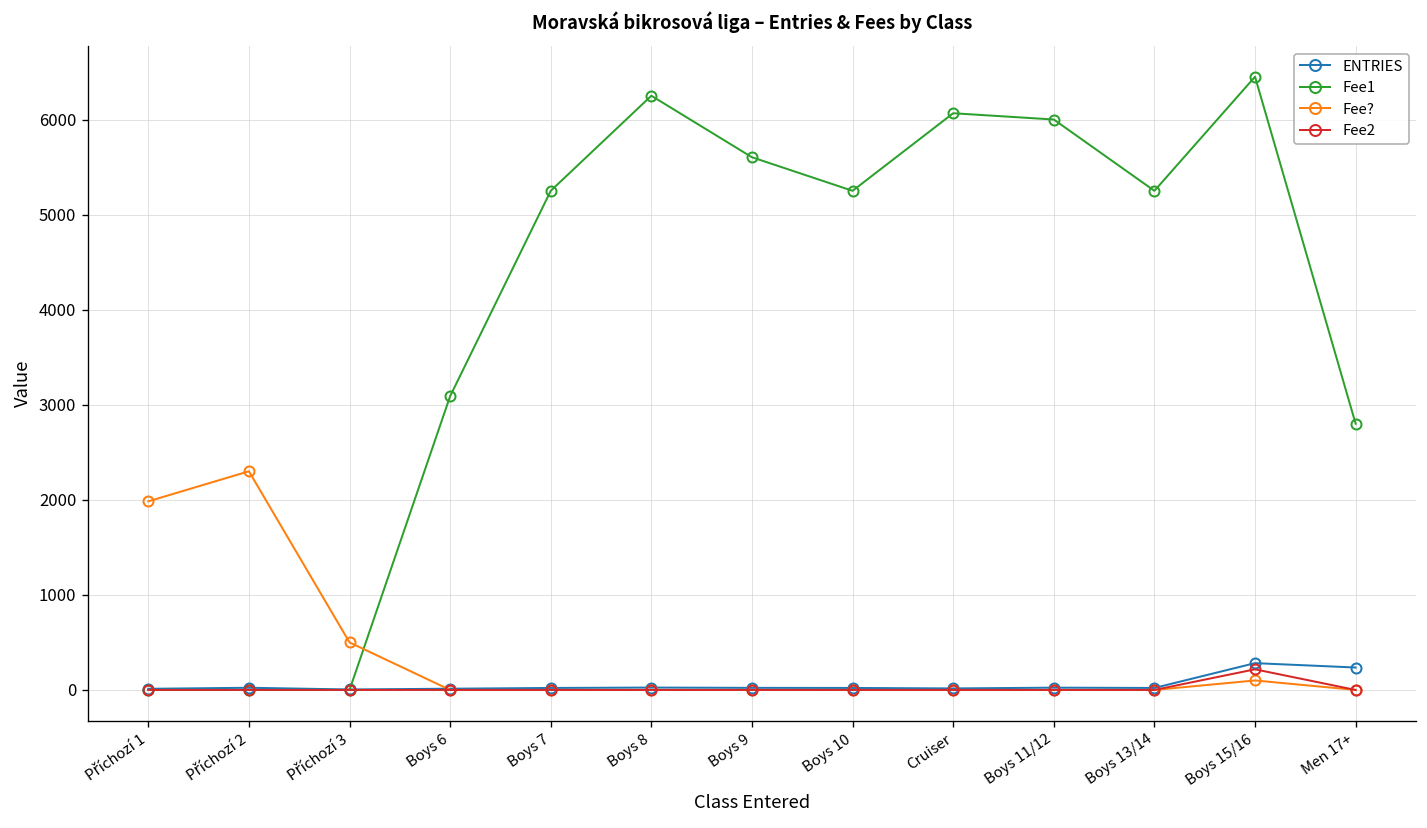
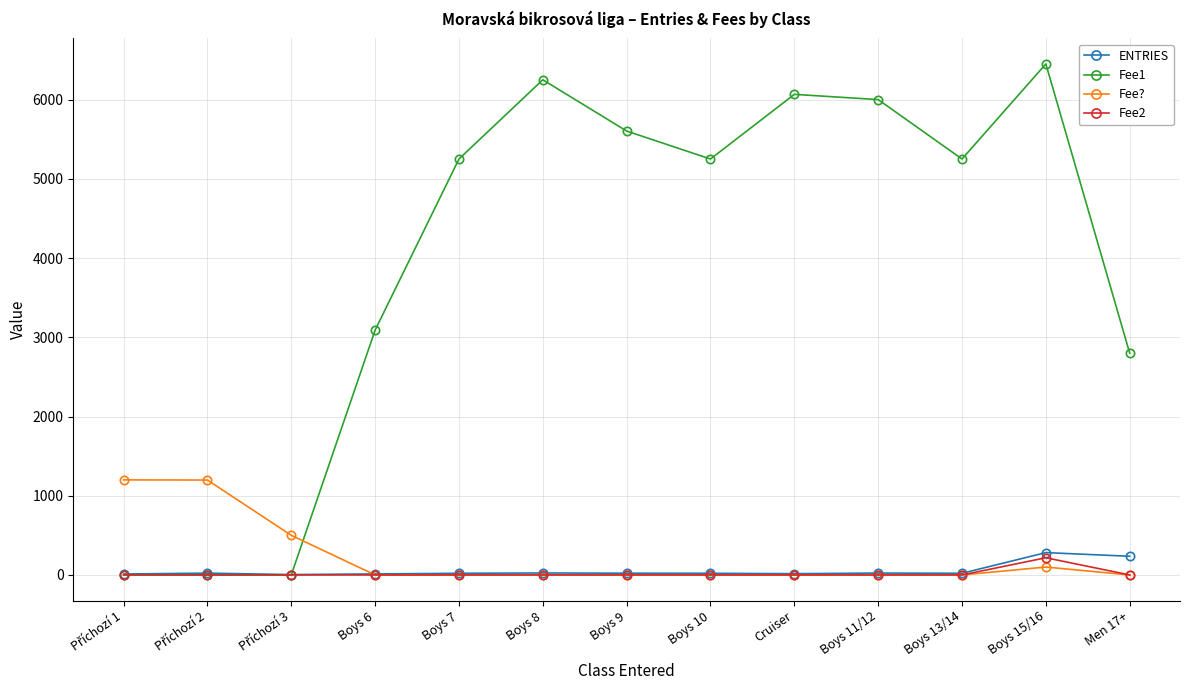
Fee?, Příchozí 1: 2000 -> 1200
Fee?, Příchozí 2: 2300 -> 1200
